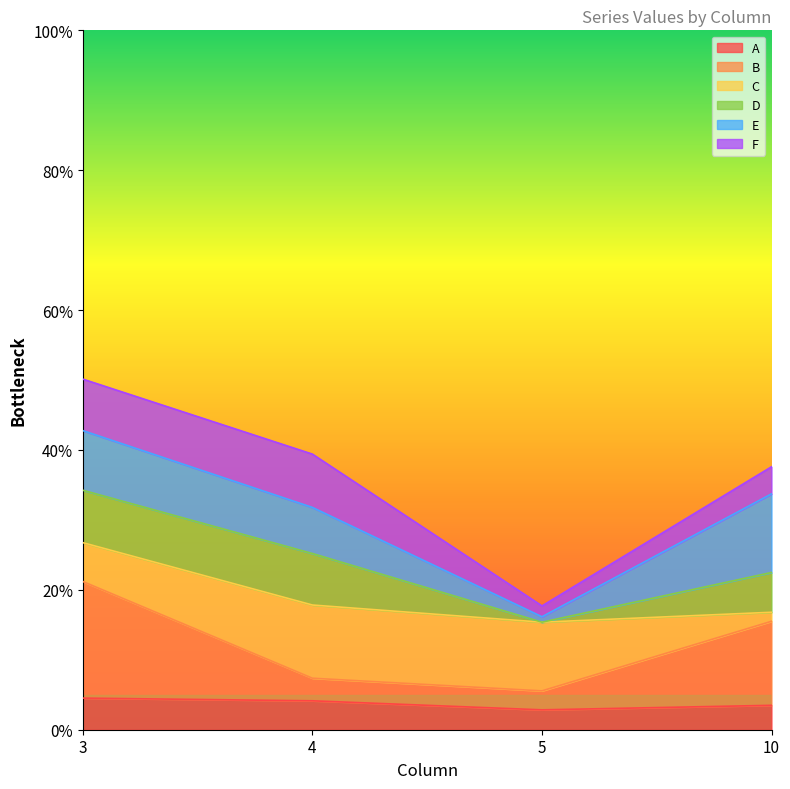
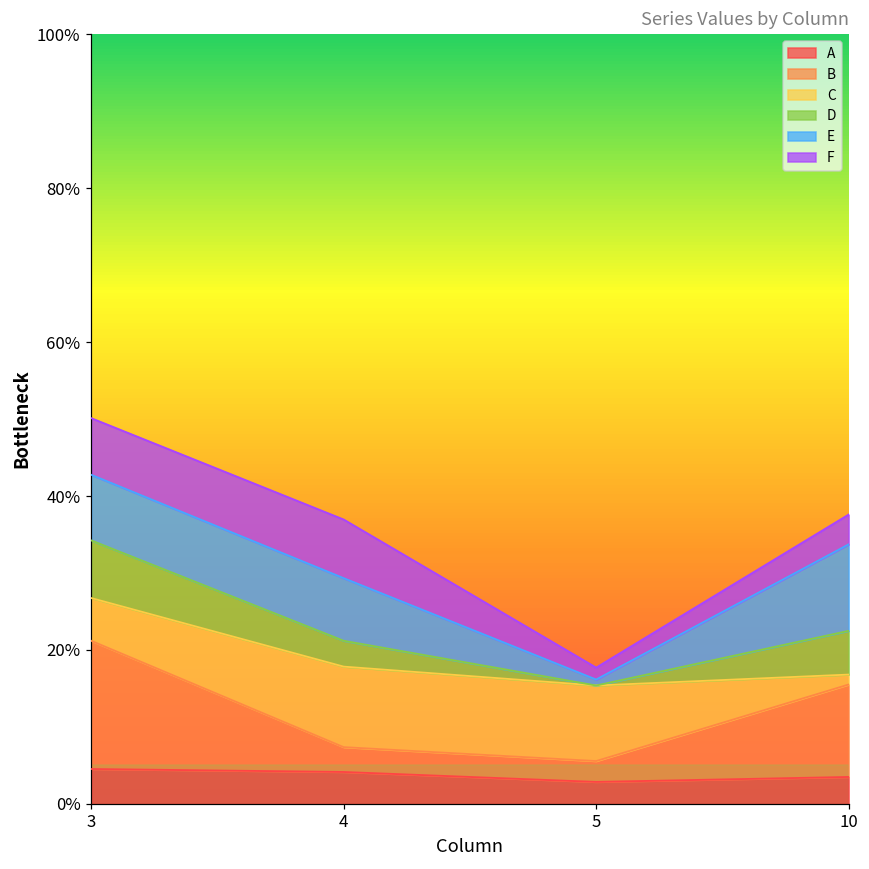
D, 4: 7% -> 3%
E, 4: 7% -> 8%
